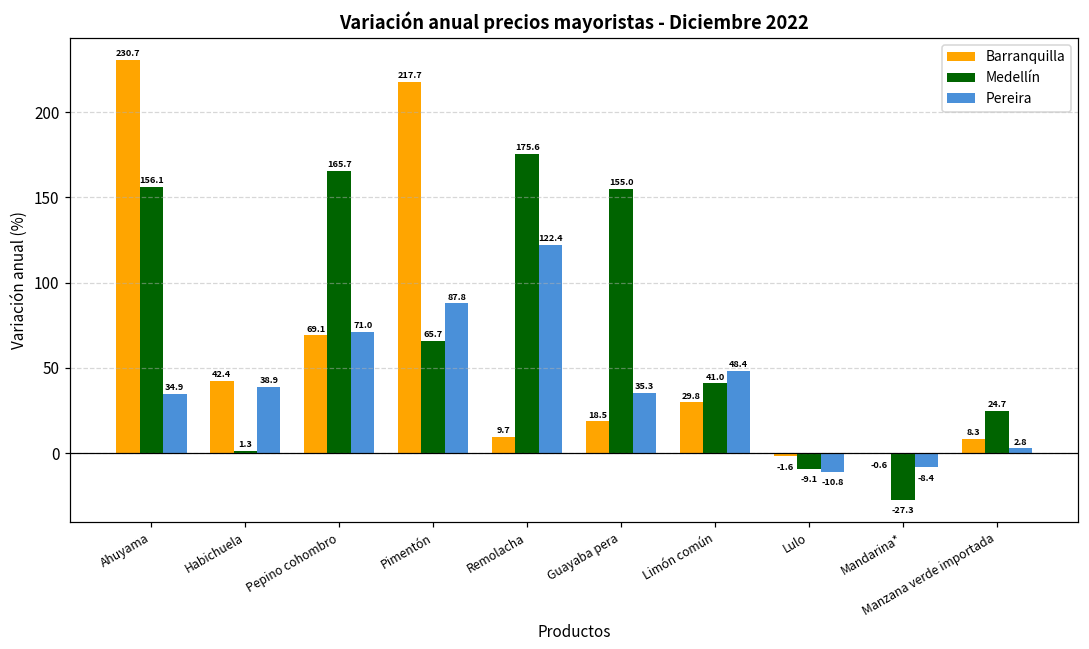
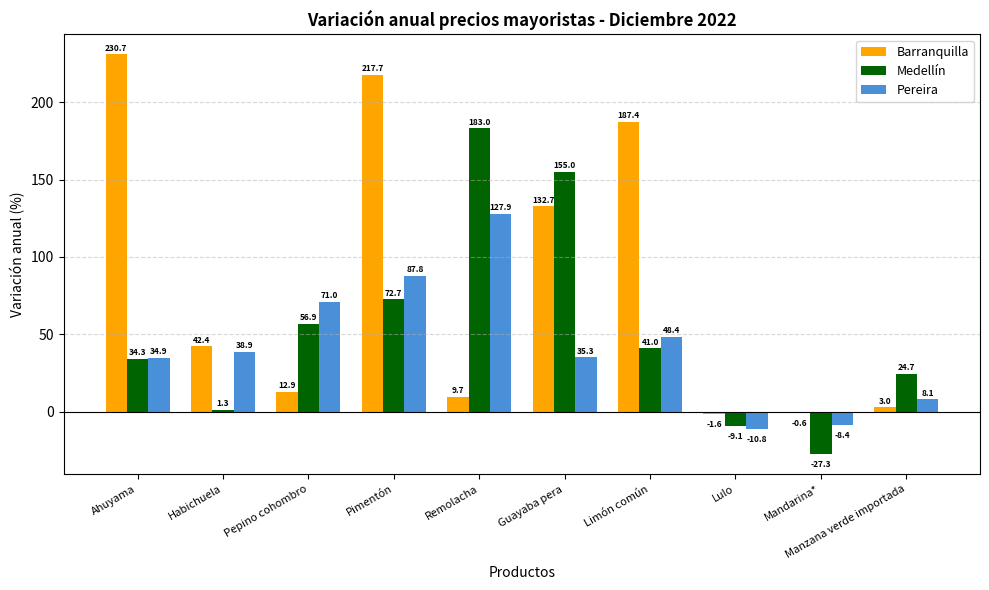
Medellín, Ahuyama: 156.1 -> 34.3
Barranquilla, Pepino cohombro: 69.1 -> 12.9
Medellín, Pepino cohombro: 165.7 -> 56.9
Medellín, Pimentón: 65.7 -> 72.7
Medellín, Remolacha: 175.6 -> 183.0
Pereira, Remolacha: 122.4 -> 127.9
Barranquilla, Guayaba pera: 18.5 -> 132.7
Barranquilla, Limón común: 29.8 -> 187.4
Barranquilla, Manzana verde importada: 8.3 -> 3.0
Pereira, Manzana verde importada: 2.8 -> 8.1
